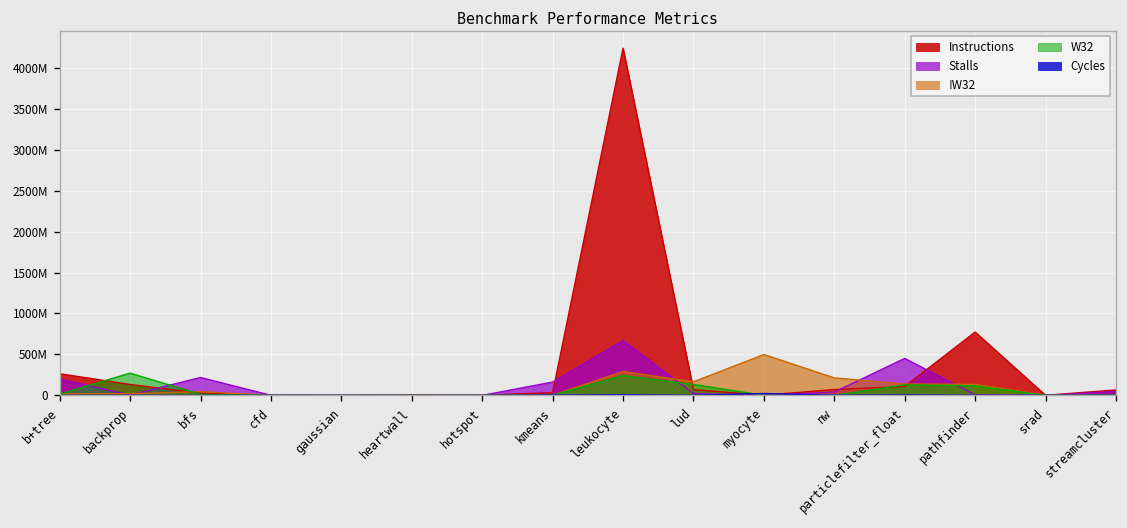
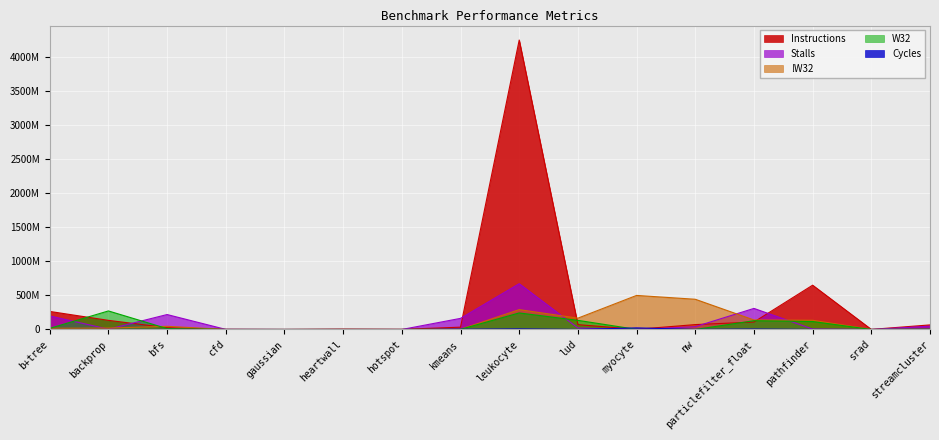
!W32, nw: 200000000 -> 400000000
Stalls, particlefilter_float: 500000000 -> 300000000
Instructions, pathfinder: 800000000 -> 600000000
